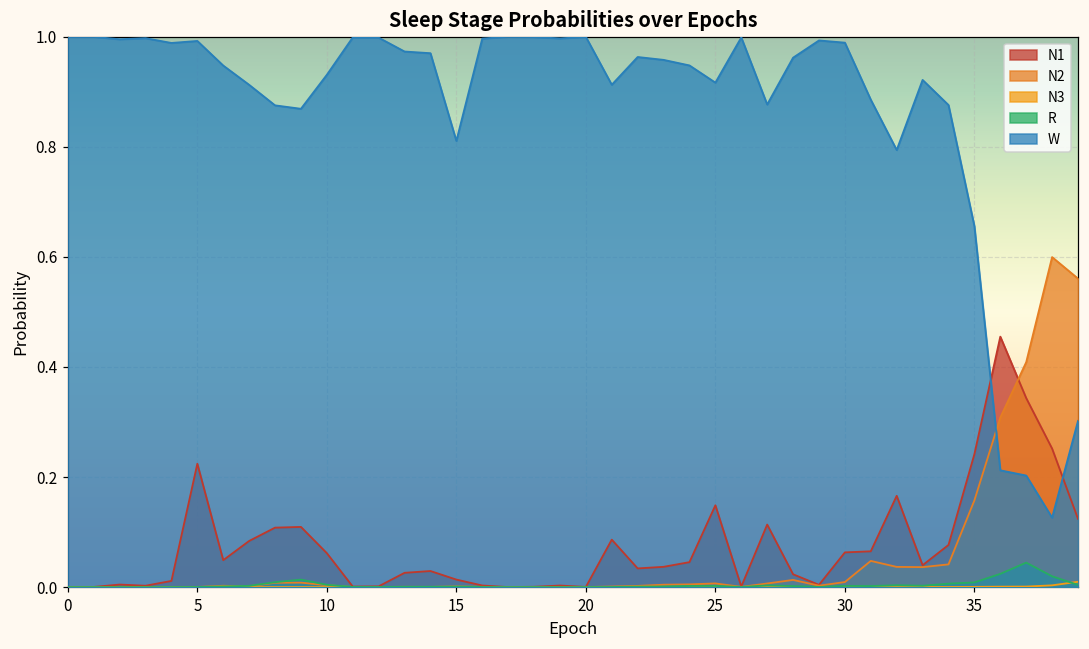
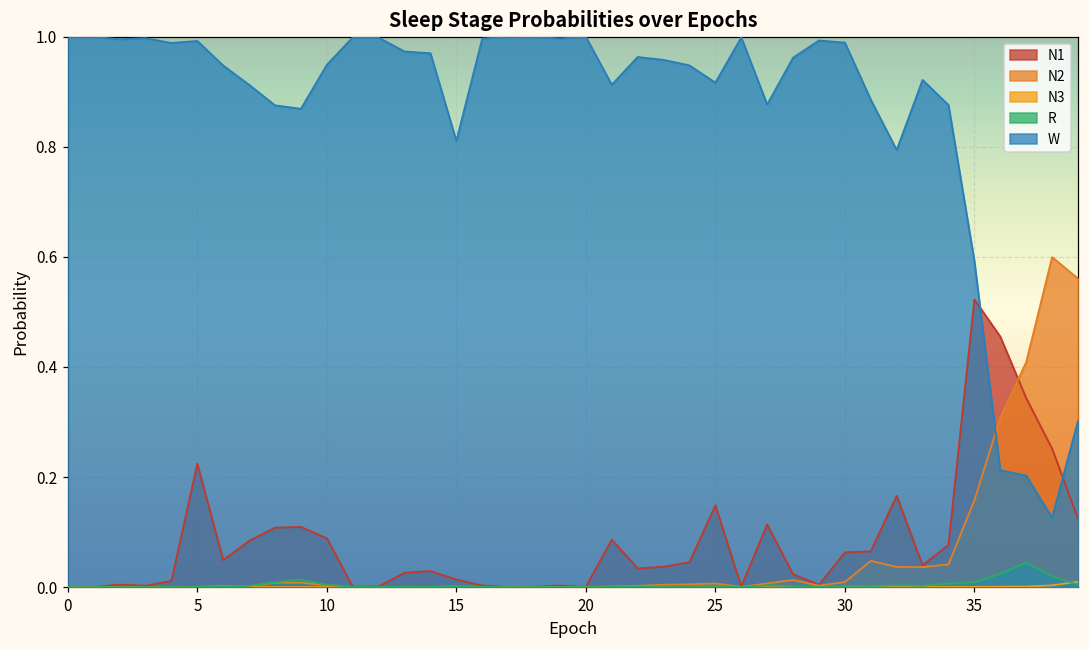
N1, 10: 0.06 -> 0.09
W, 10: 0.93 -> 0.95
N1, 35: 0.24 -> 0.52
W, 35: 0.66 -> 0.59
